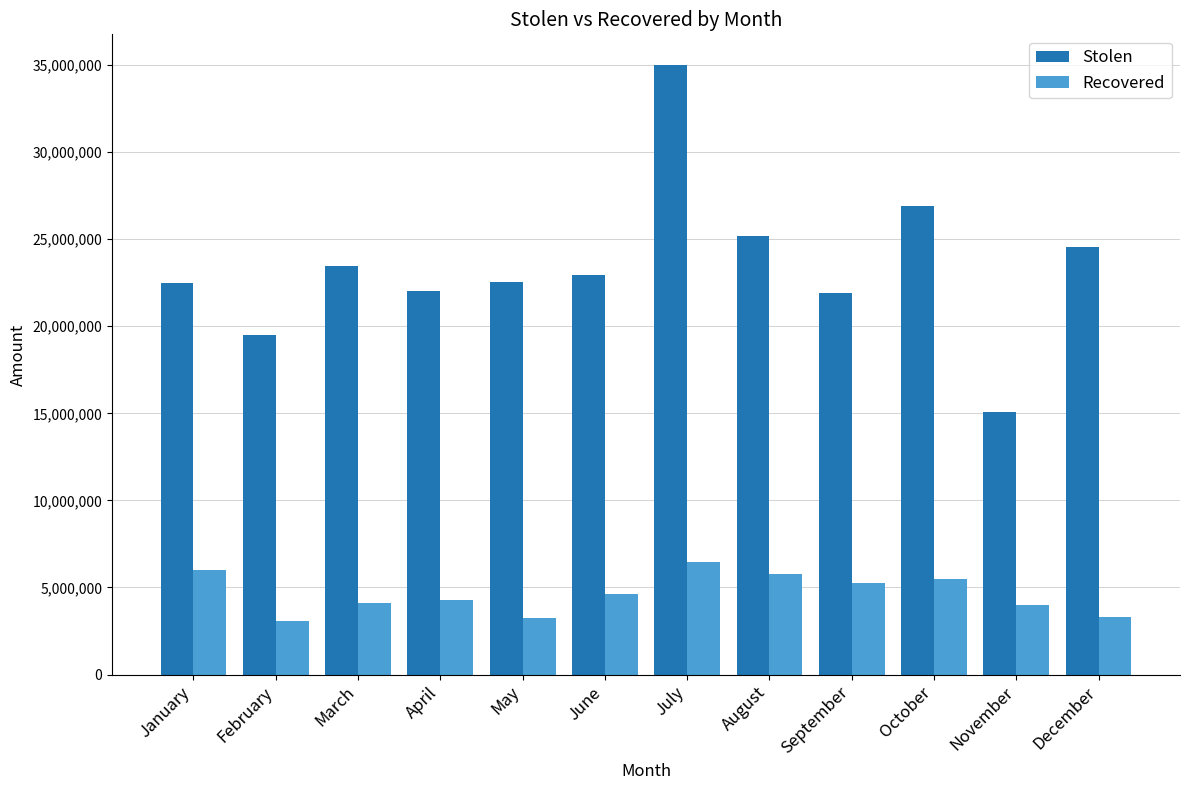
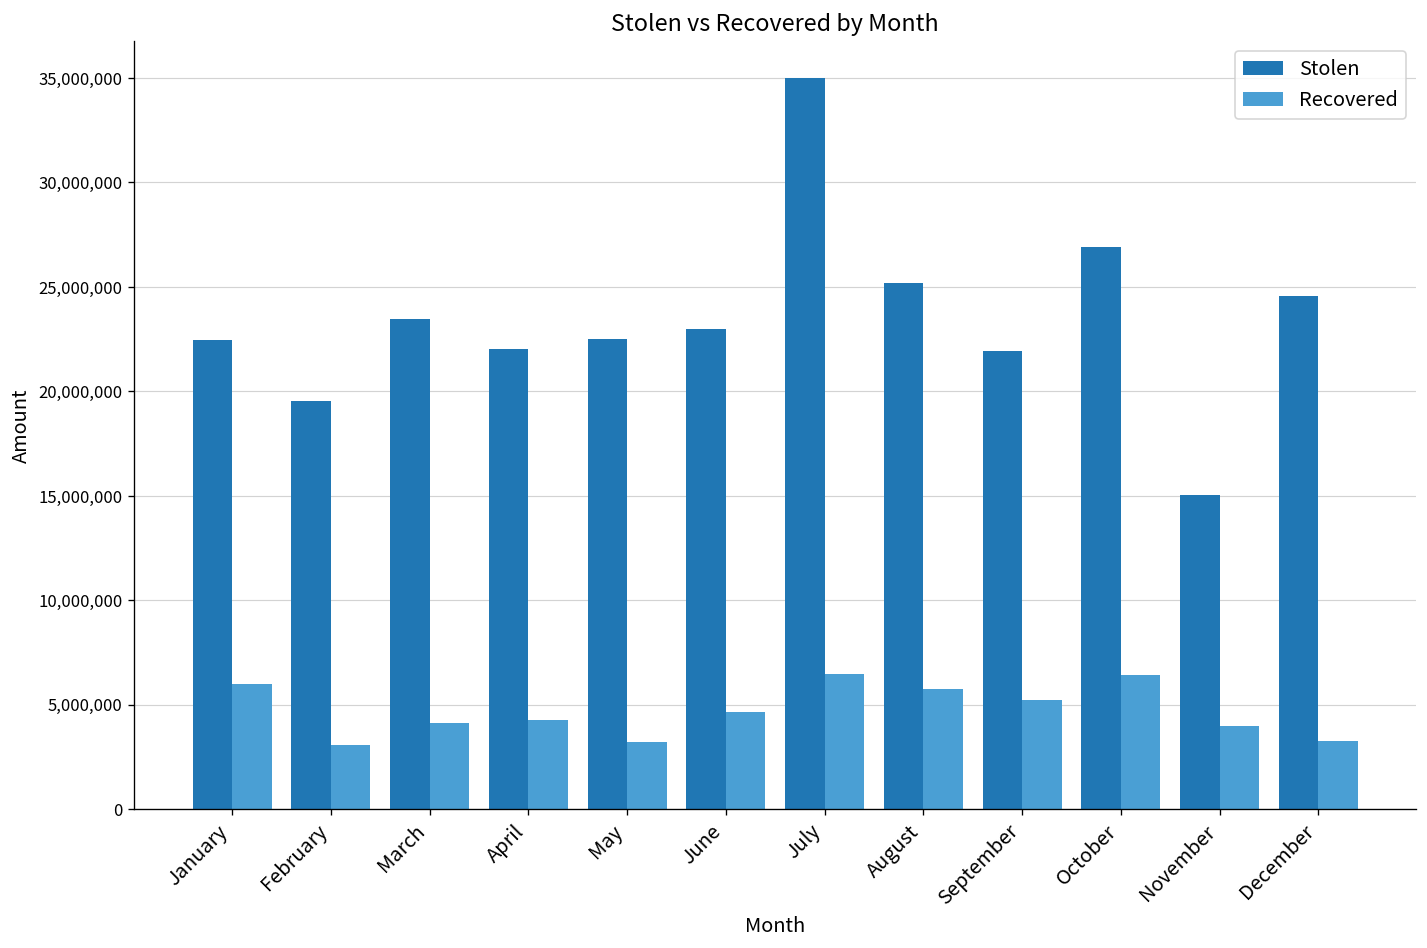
Recovered, October: 5,500,000 -> 6,400,000
